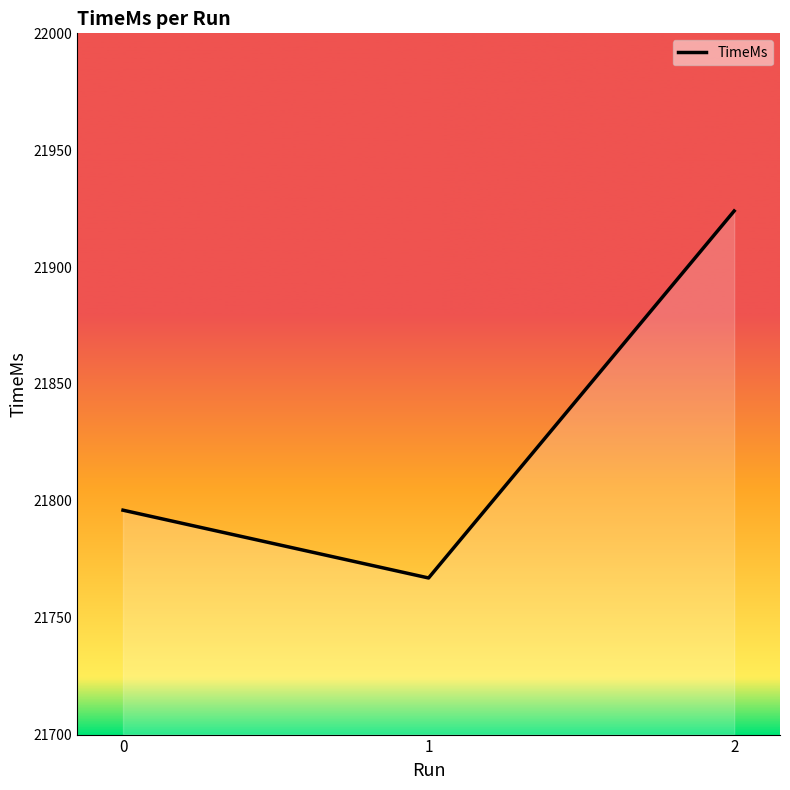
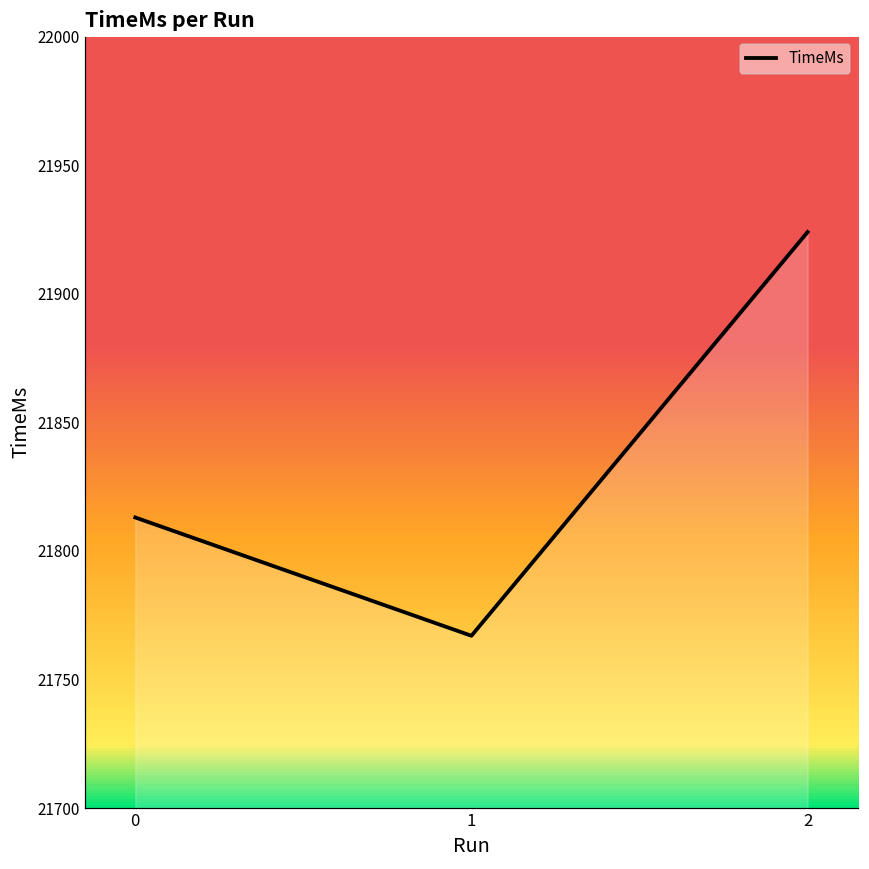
0: 21796 -> 21813
